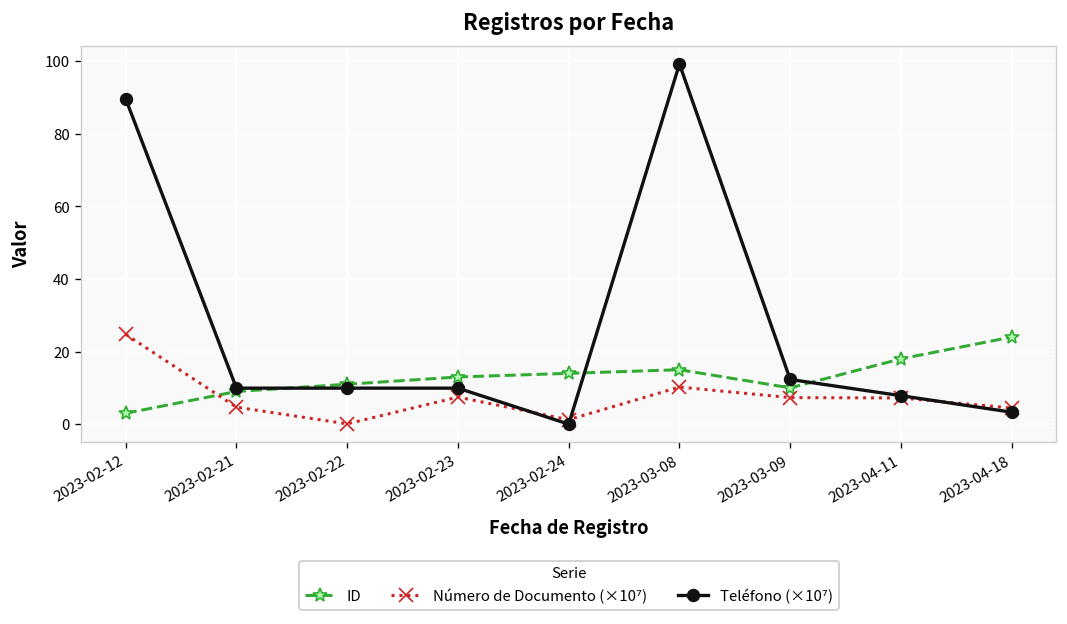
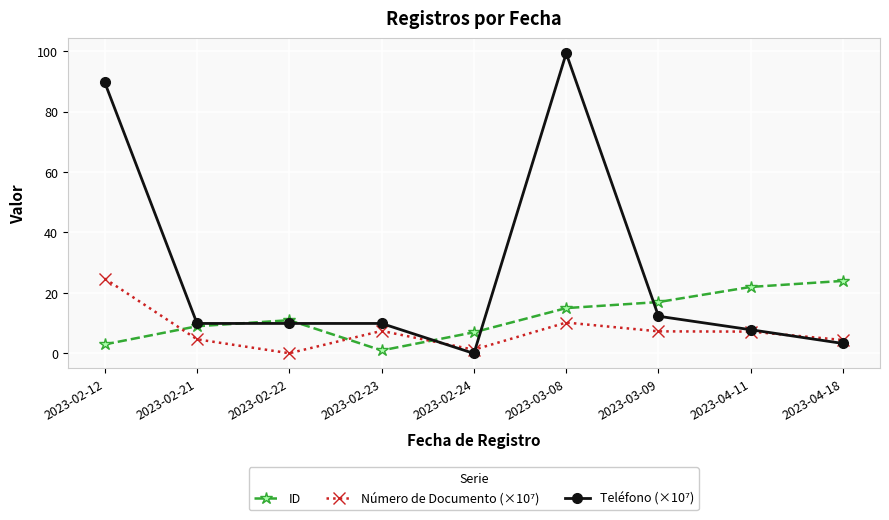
ID, 2023-02-23: 13 -> 1
ID, 2023-02-24: 14 -> 7
ID, 2023-03-09: 10 -> 17
ID, 2023-04-11: 18 -> 22
